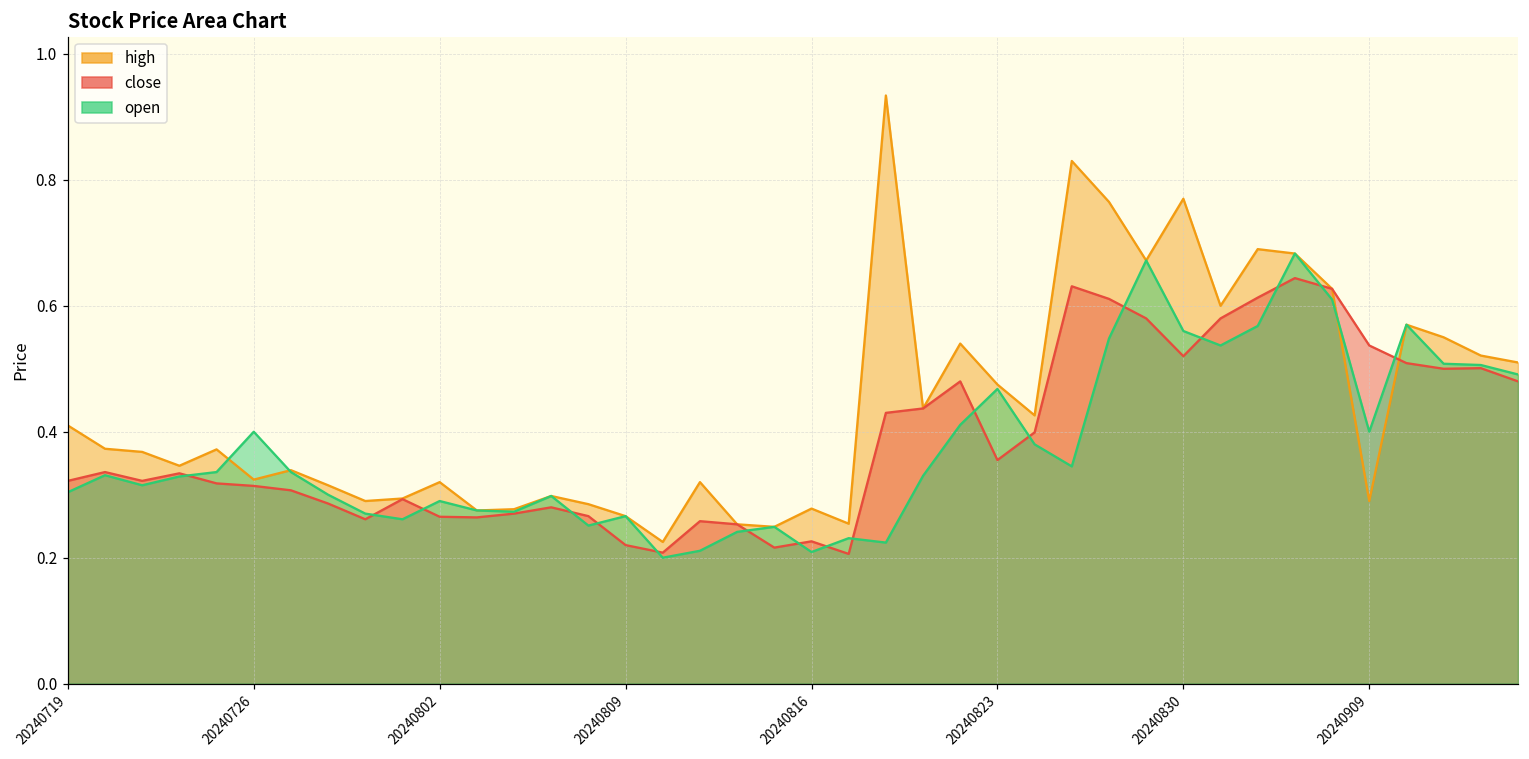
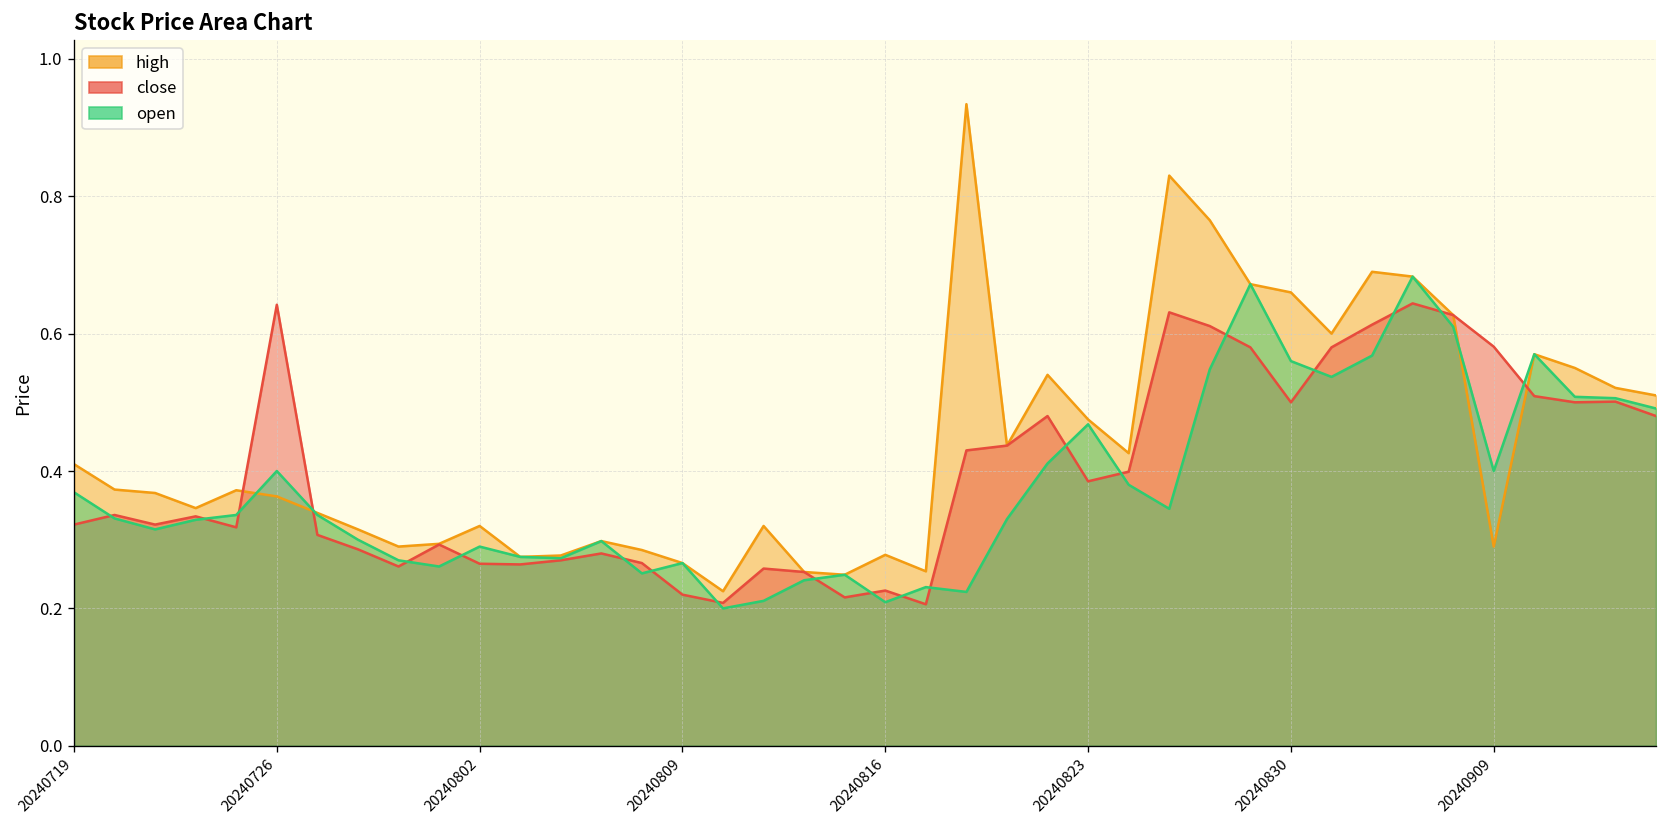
open, 20240719: 0.30 -> 0.37
high, 20240726: 0.32 -> 0.36
close, 20240726: 0.31 -> 0.64
close, 20240823: 0.36 -> 0.39
high, 20240830: 0.77 -> 0.66
close, 20240830: 0.52 -> 0.50
close, 20240909: 0.54 -> 0.58
